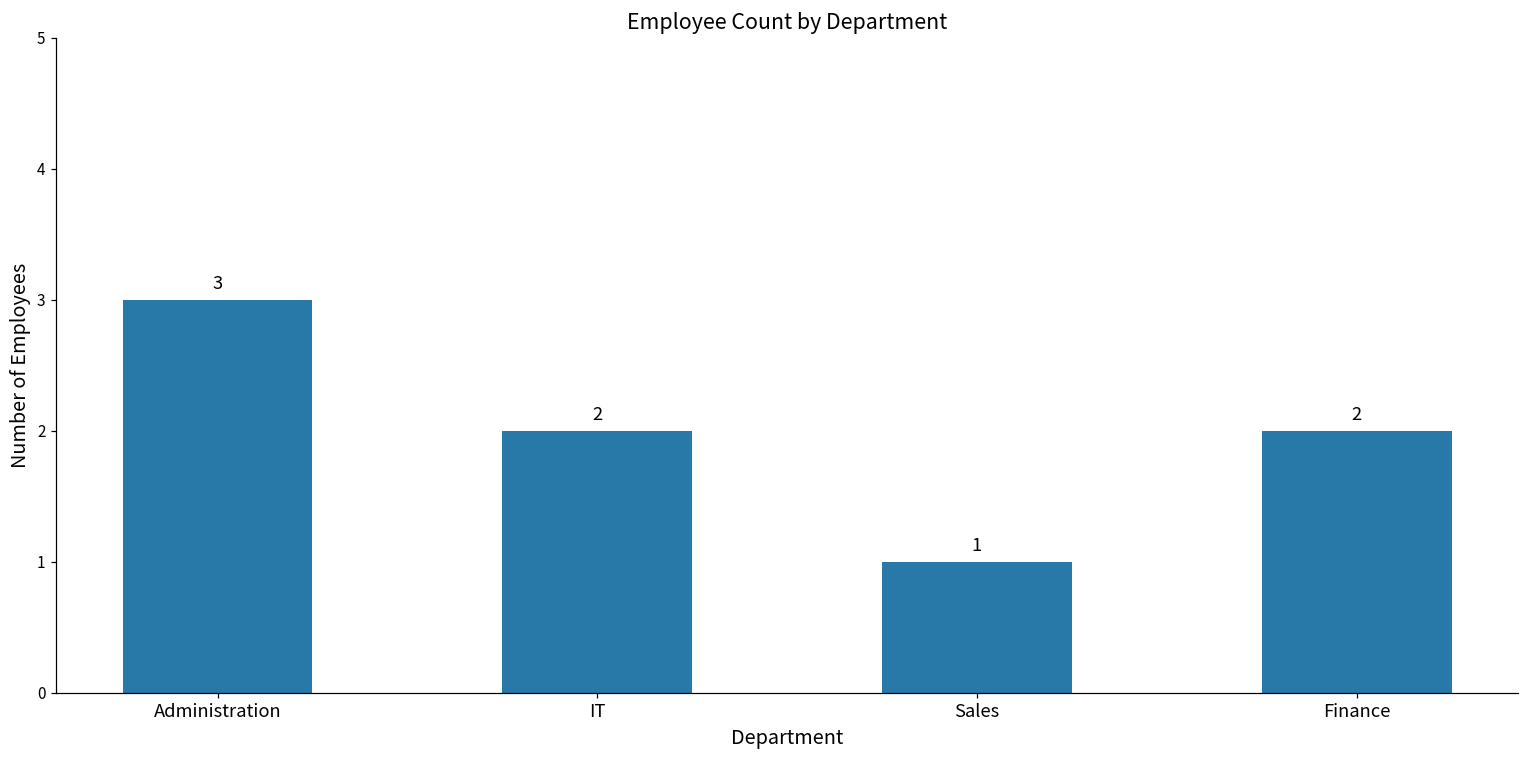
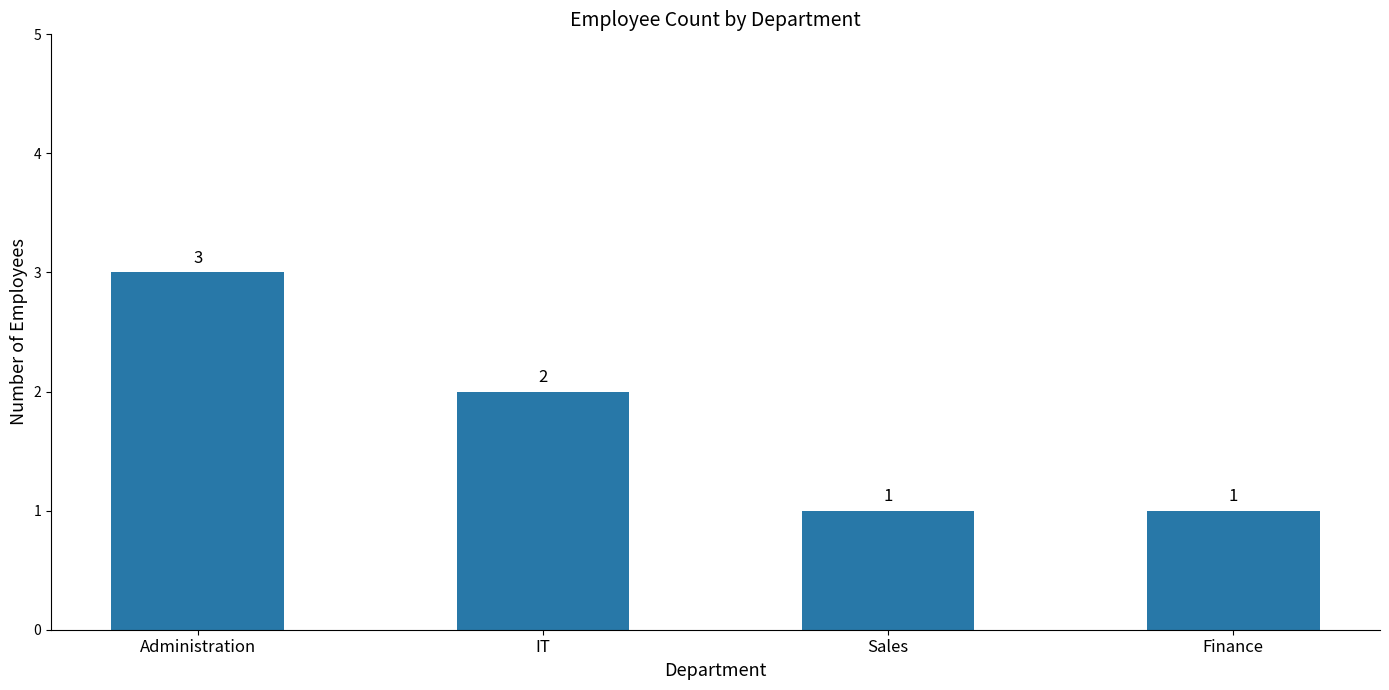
Finance: 2 -> 1
